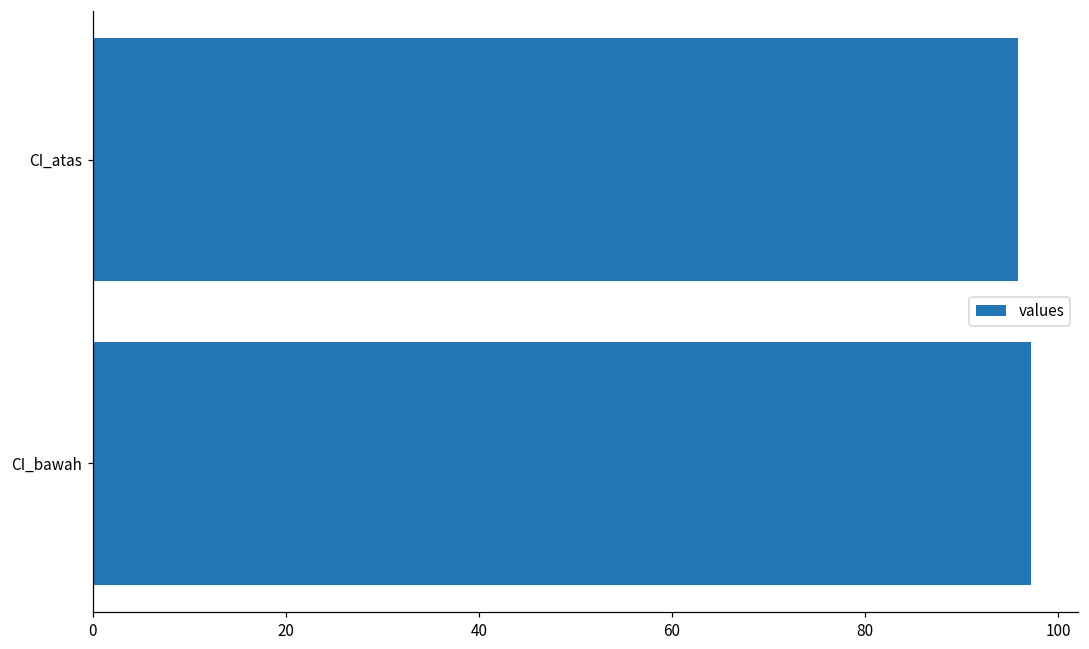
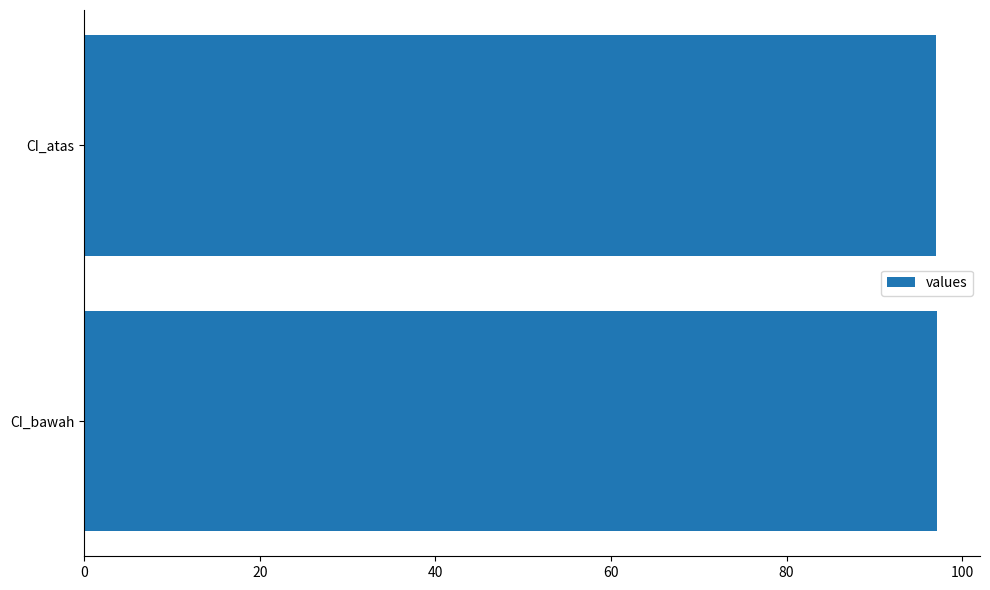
CI_atas: 96 -> 97
